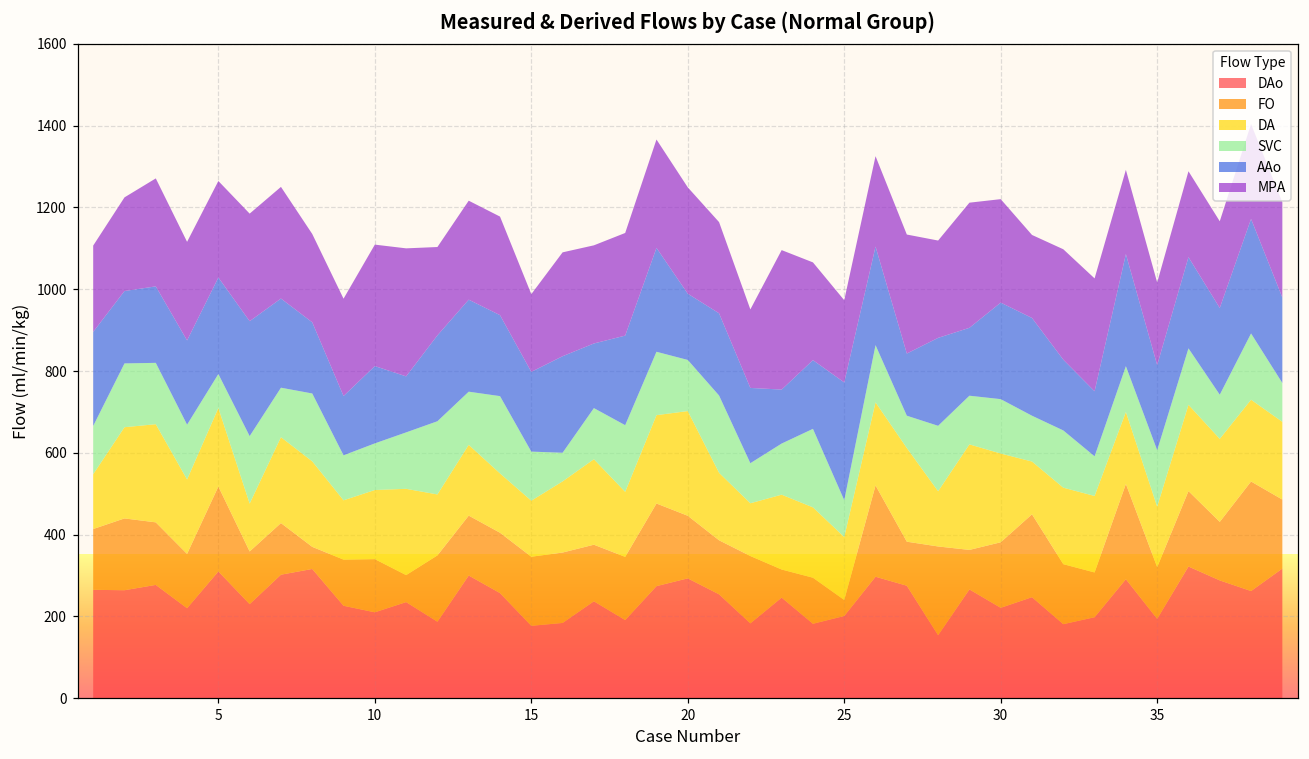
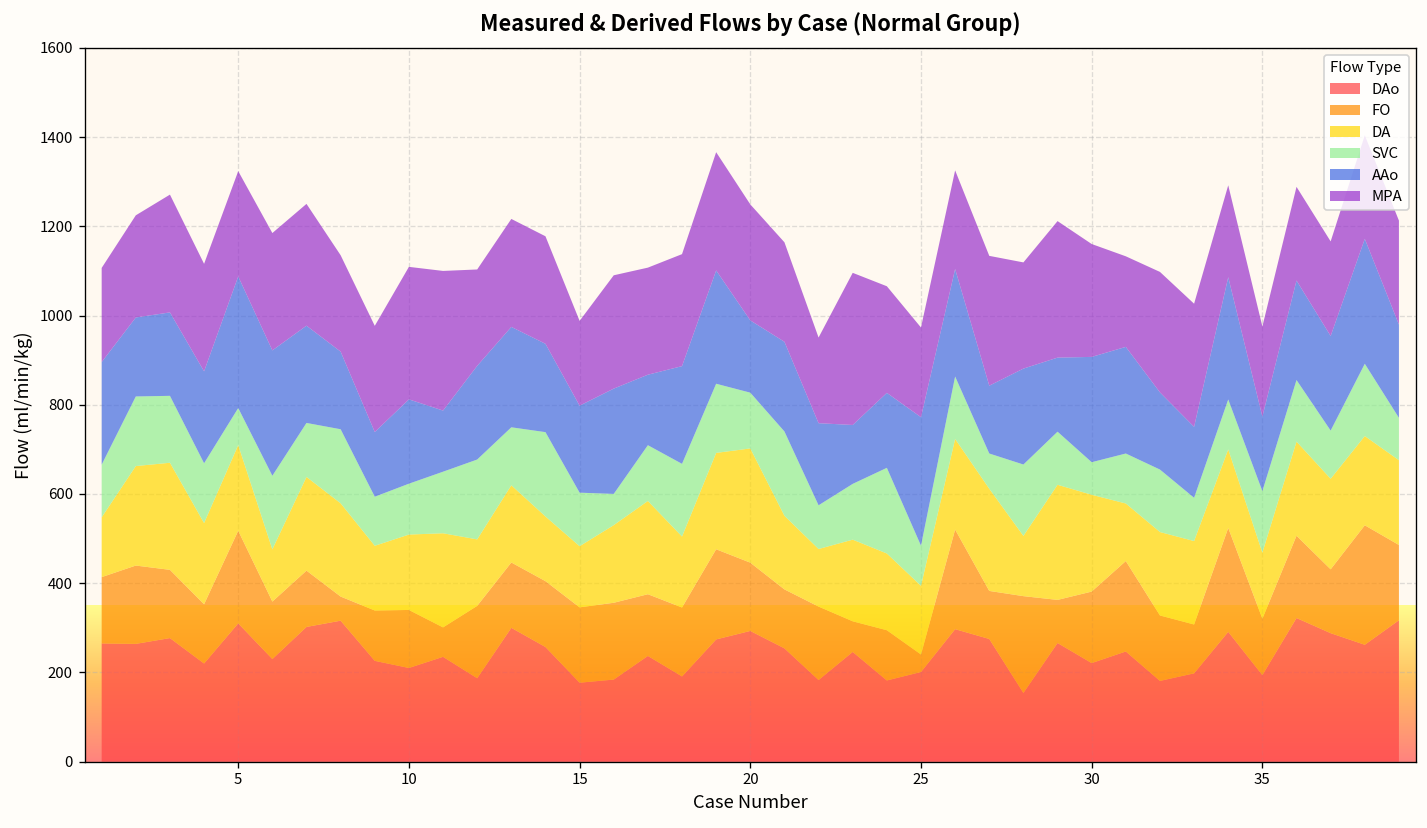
AAo, 5: 240 -> 290
SVC, 30: 130 -> 70
AAo, 35: 210 -> 170
